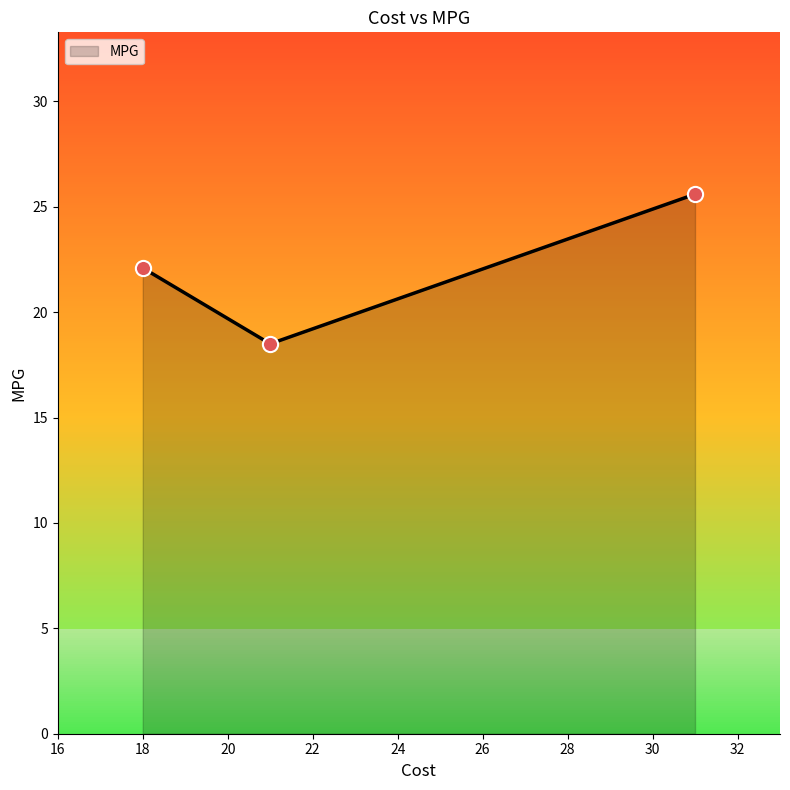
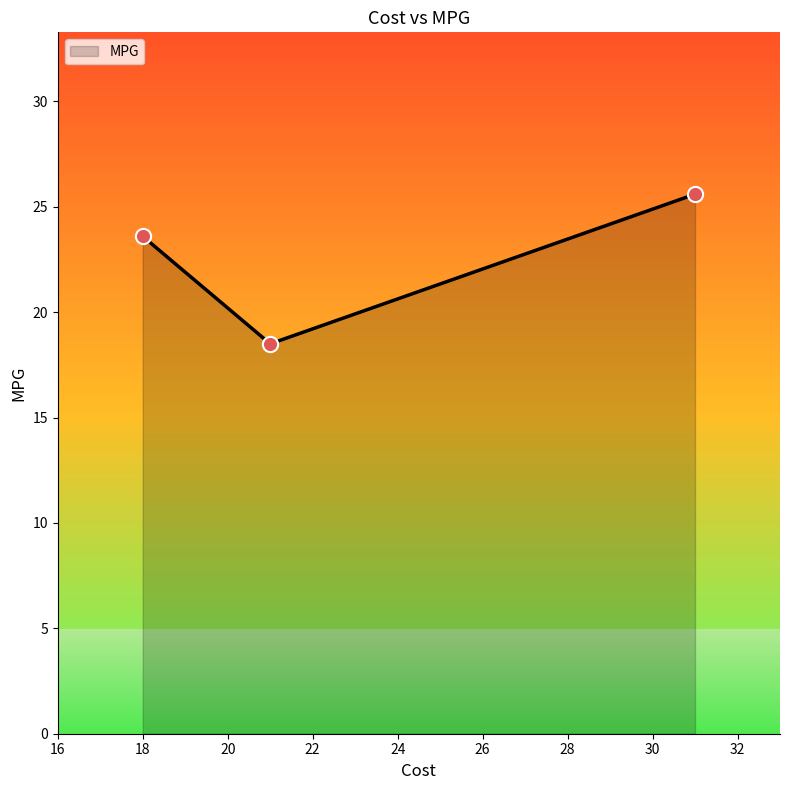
18: 22.1 -> 23.6
